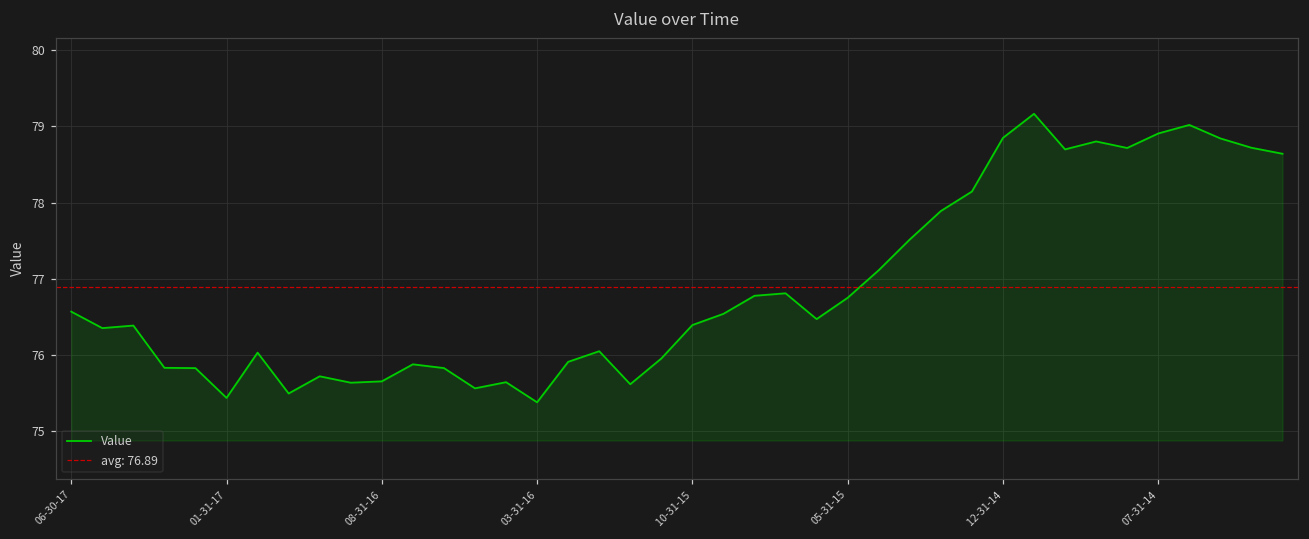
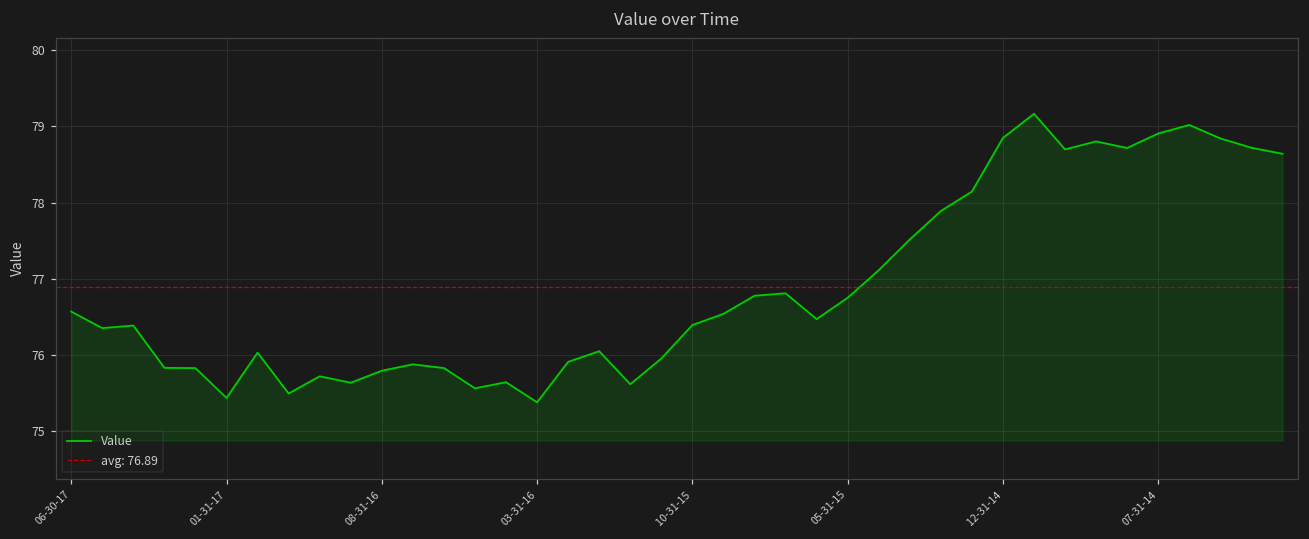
08-31-16: 75.7 -> 75.8
